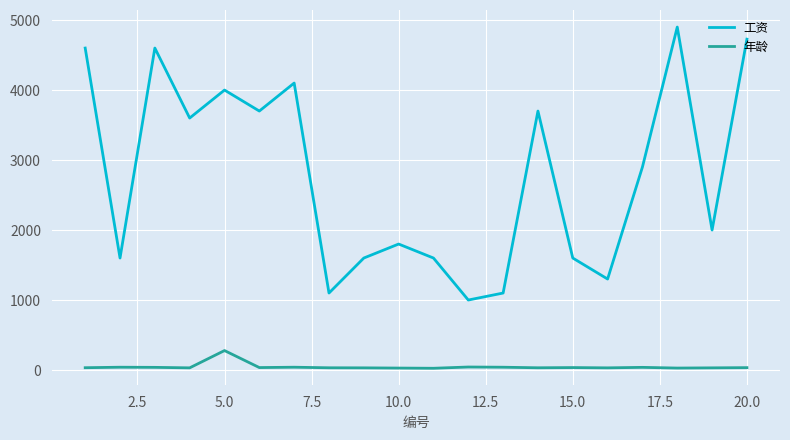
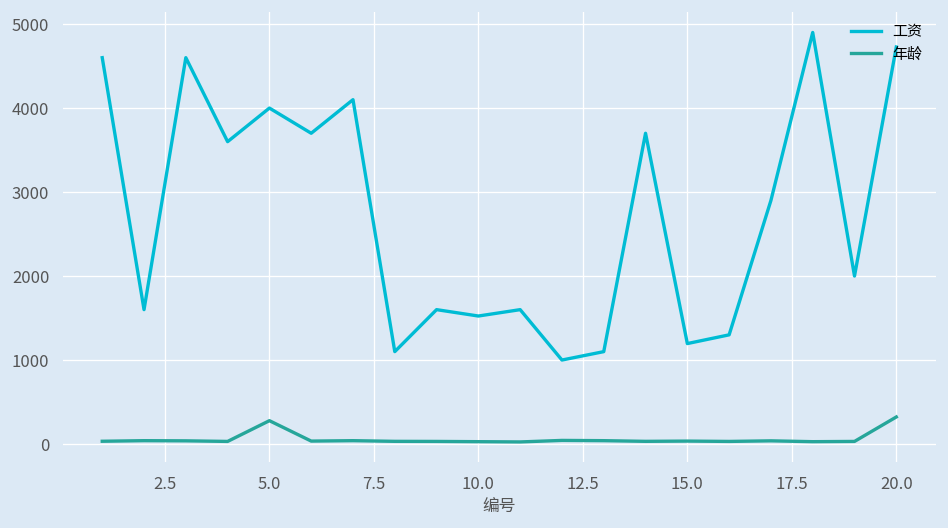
工资, 10.0: 1800 -> 1500
工资, 15.0: 1600 -> 1200
年龄, 20.0: 0 -> 300
